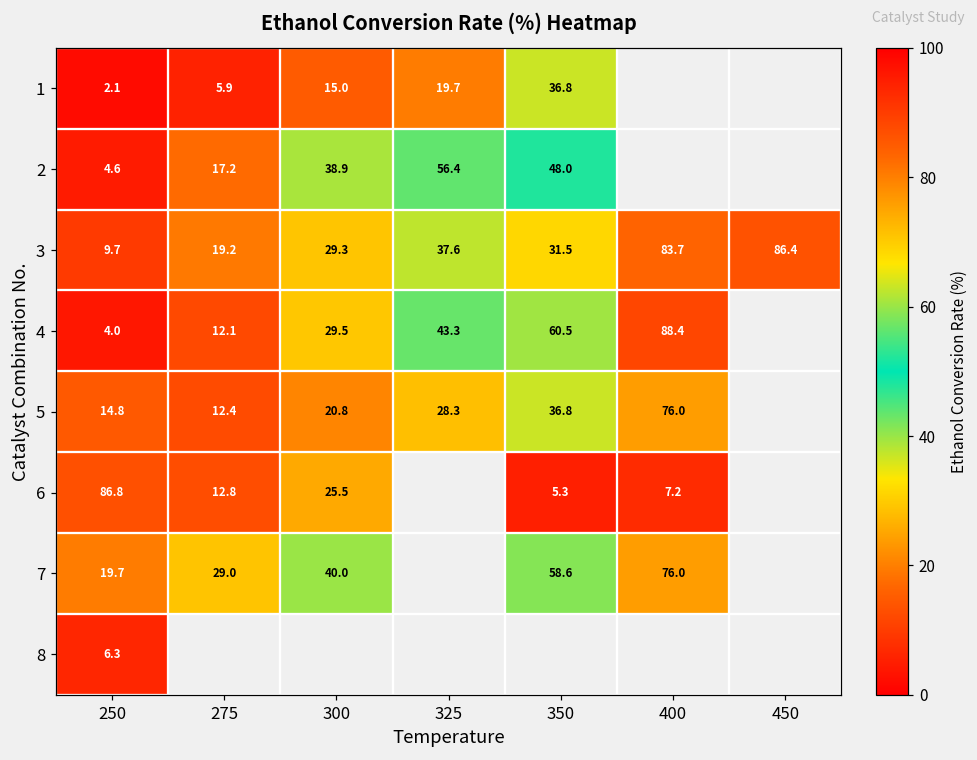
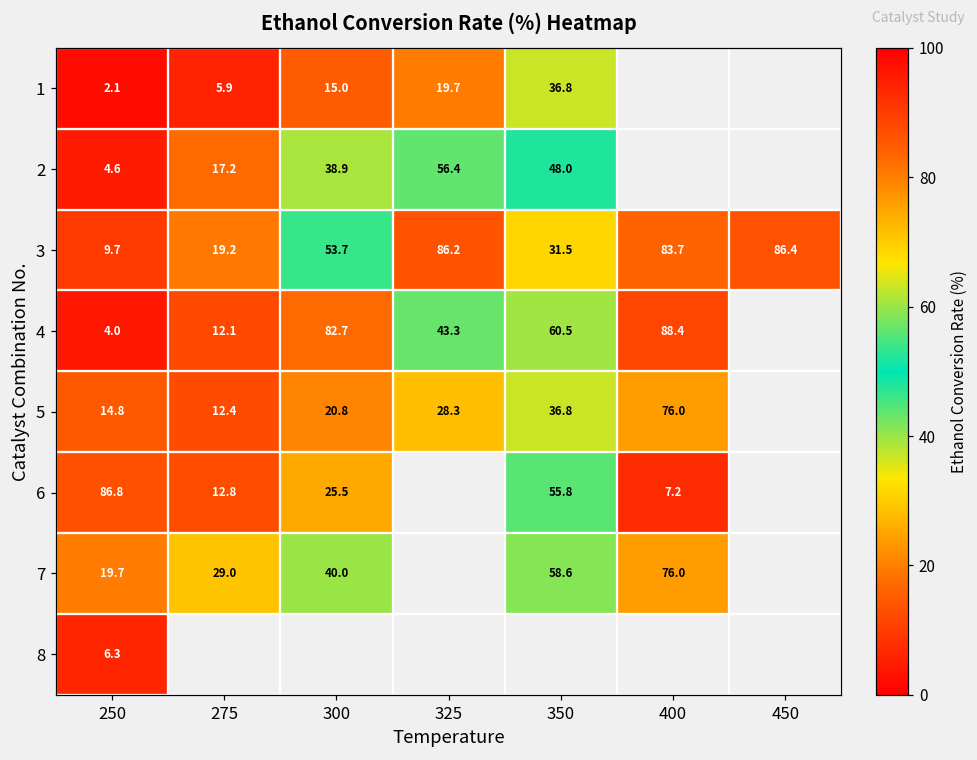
3, 300: 29.3 -> 53.7
3, 325: 37.6 -> 86.2
4, 300: 29.5 -> 82.7
6, 350: 5.3 -> 55.8
